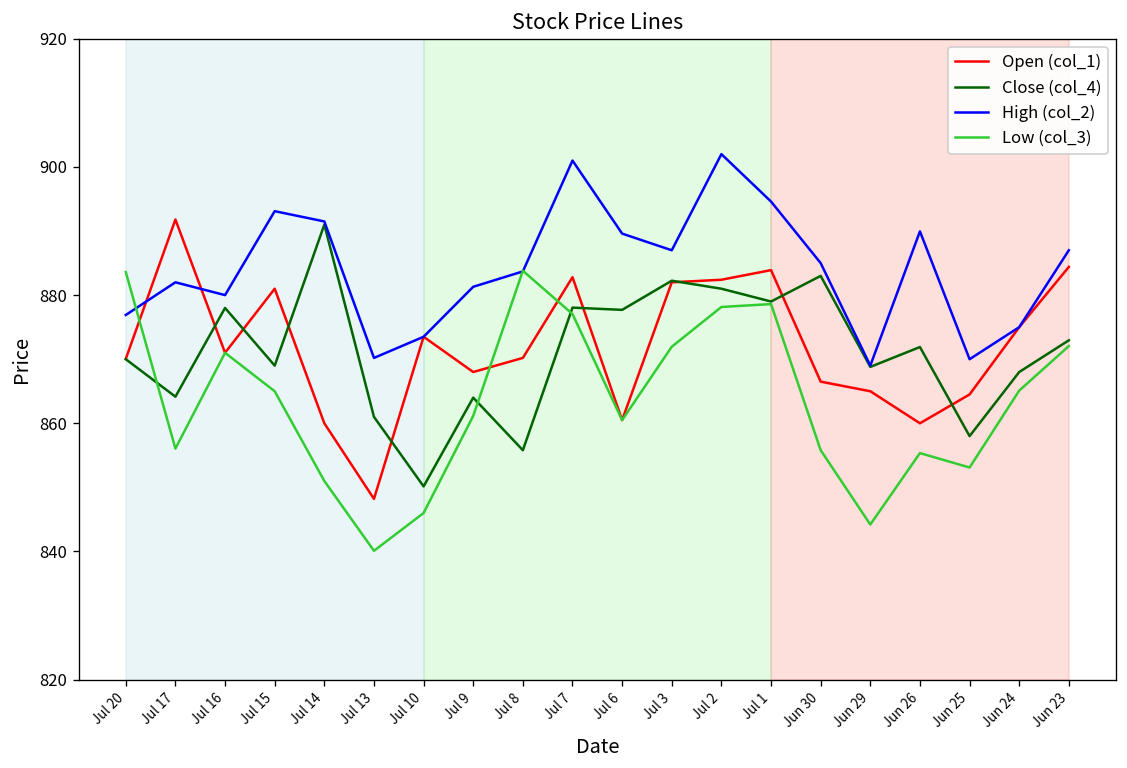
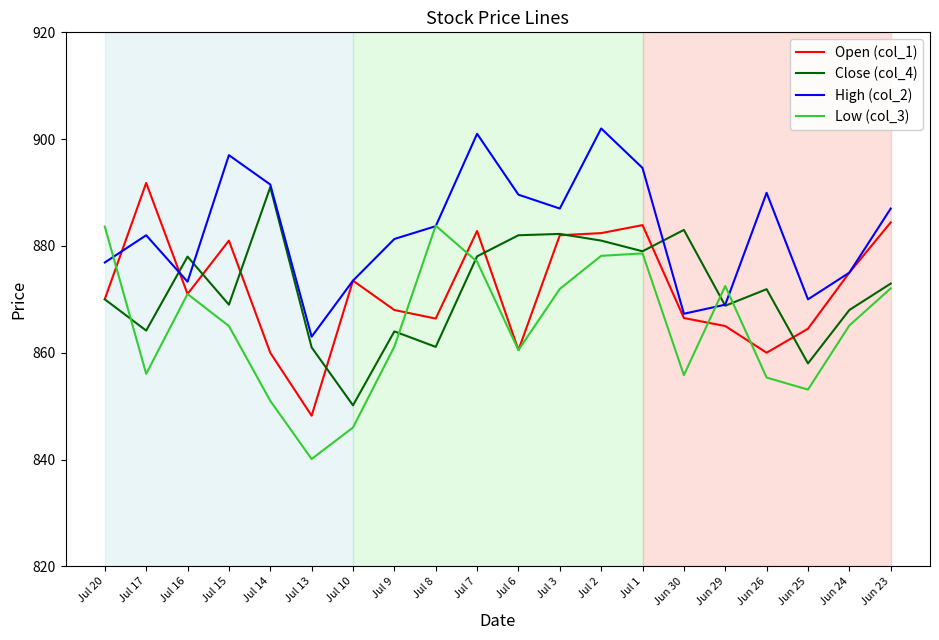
High (col_2), Jul 16: 880 -> 873
High (col_2), Jul 15: 893 -> 897
High (col_2), Jul 13: 870 -> 863
Open (col_1), Jul 8: 870 -> 866
Close (col_4), Jul 8: 856 -> 861
Close (col_4), Jul 6: 878 -> 882
High (col_2), Jun 30: 885 -> 867
Low (col_3), Jun 29: 844 -> 873
